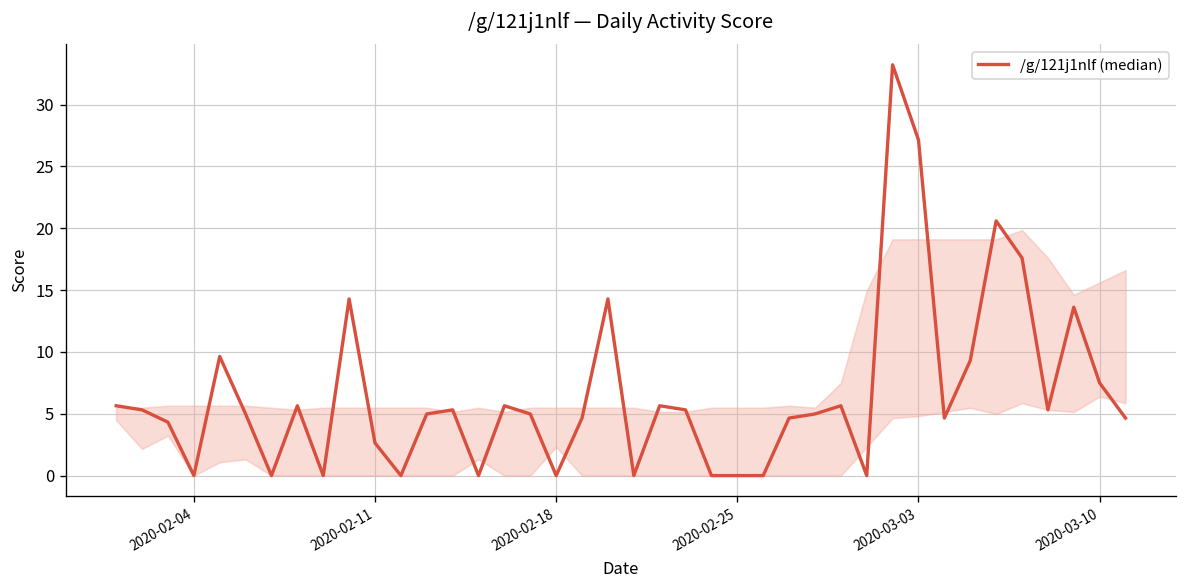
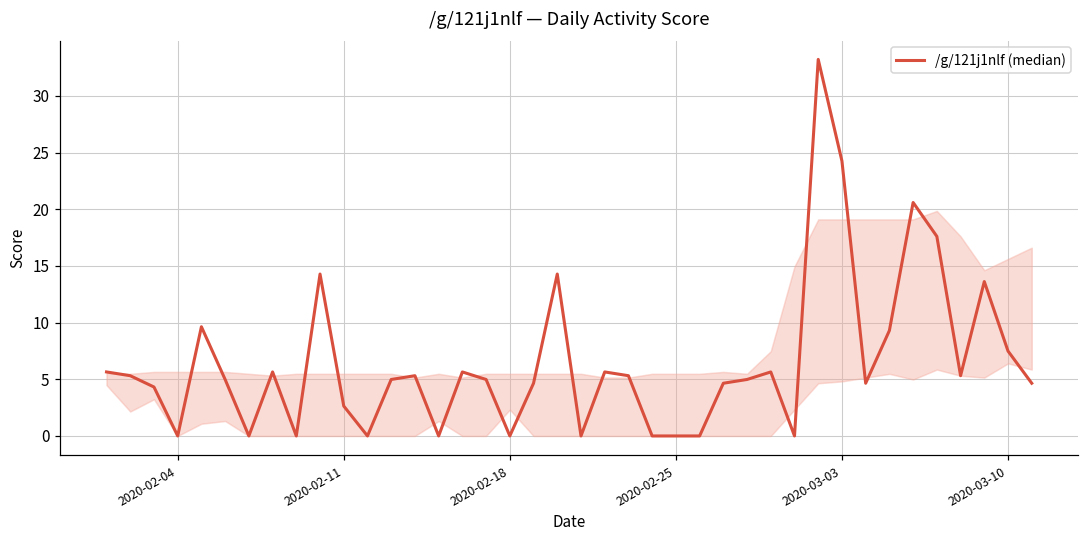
/g/121j1nlf (median), 2020-03-03: 27.1 -> 24.2
